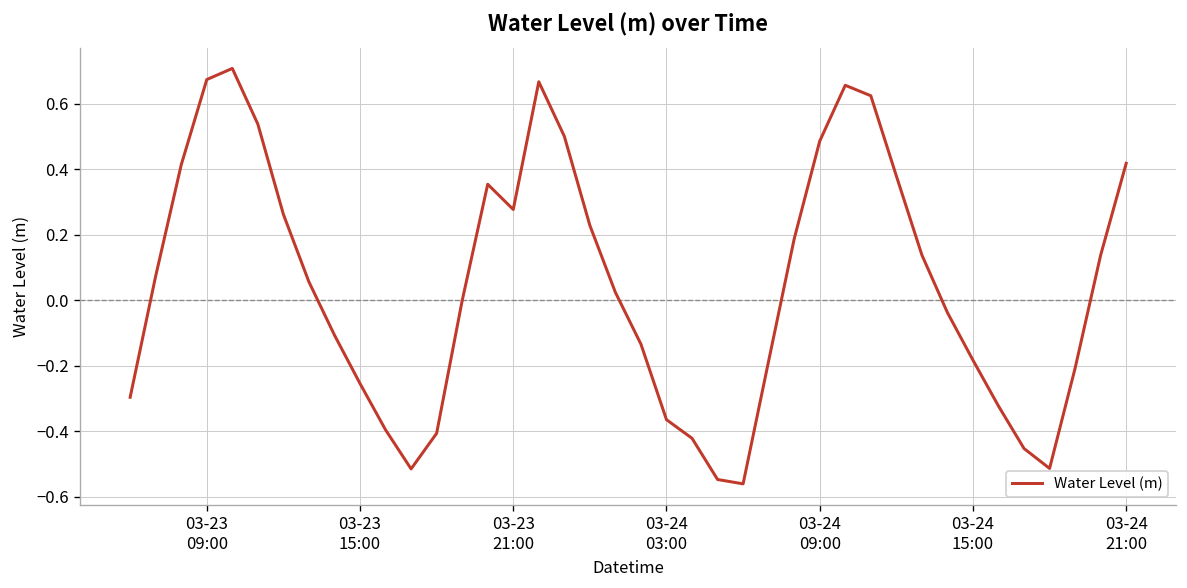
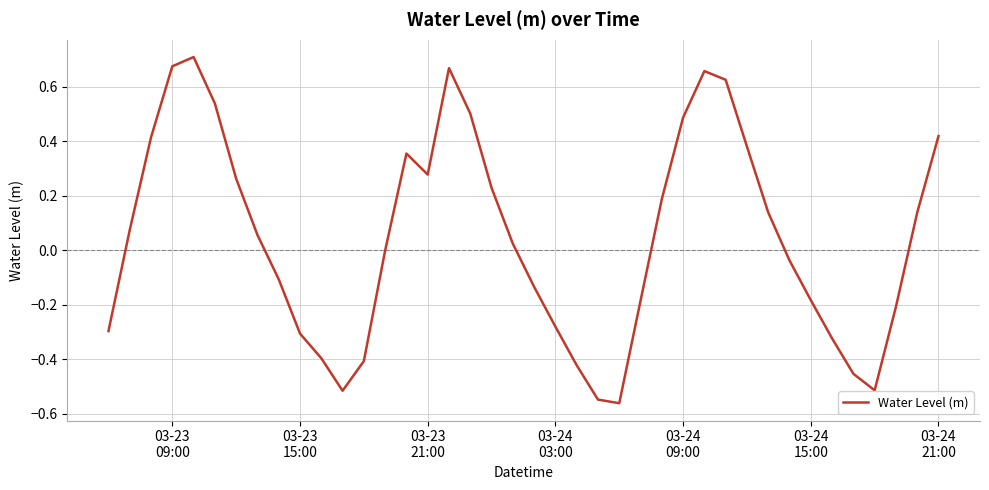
03-23 15:00: -0.25 -> -0.31
03-24 03:00: -0.36 -> -0.28
